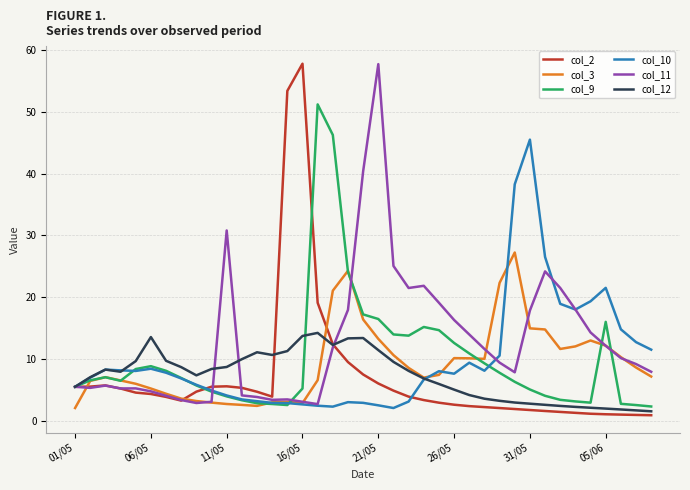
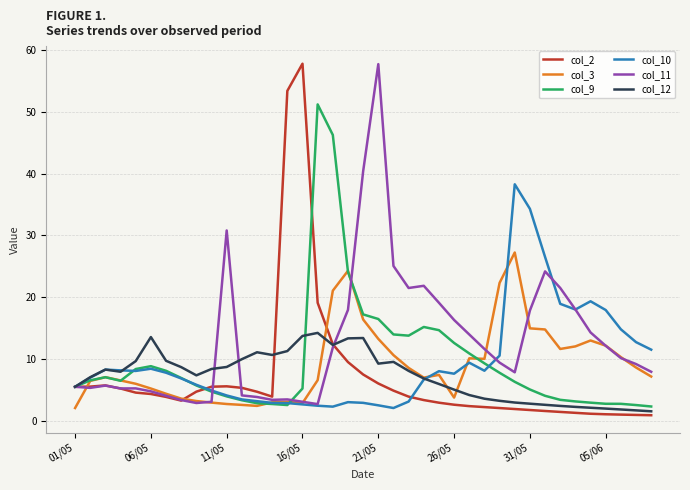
col_12, 21/05: 11 -> 9
col_3, 26/05: 10 -> 4
col_10, 31/05: 45 -> 34
col_9, 05/06: 16 -> 3
col_10, 05/06: 22 -> 18
